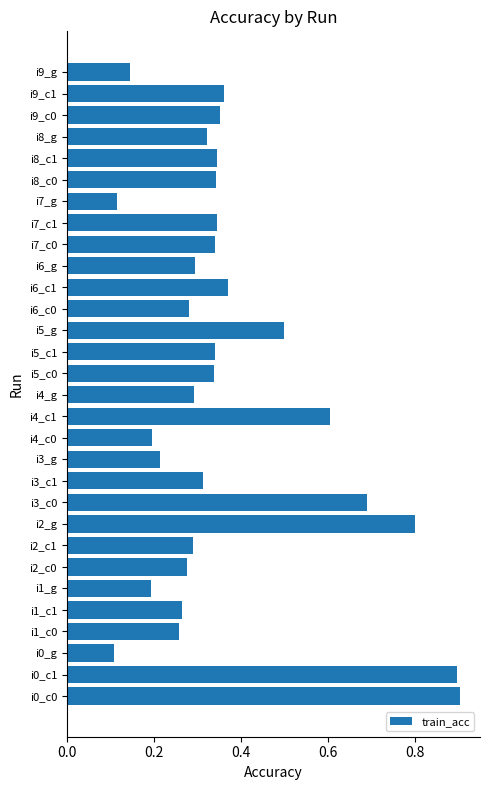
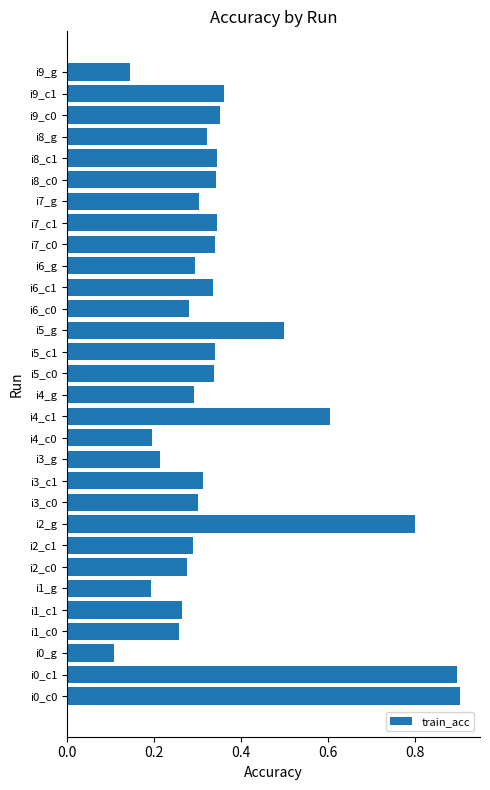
i7_g: 0.11 -> 0.30
i6_c1: 0.37 -> 0.34
i3_c0: 0.69 -> 0.30
